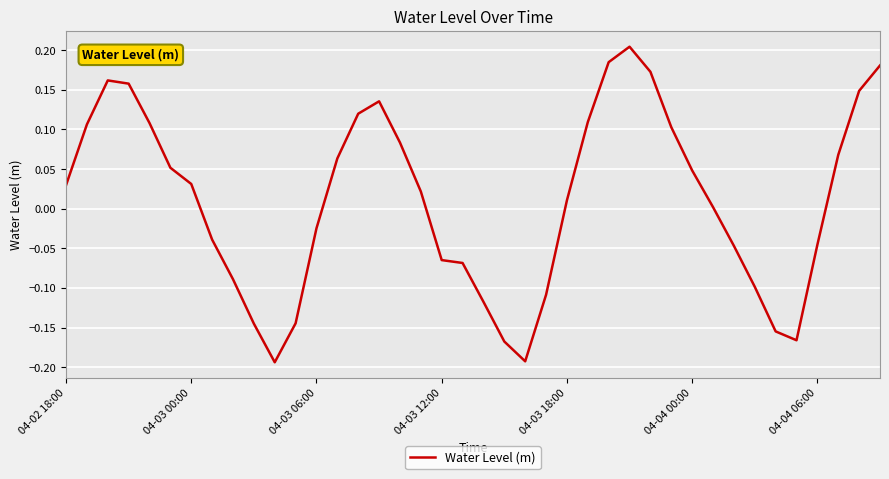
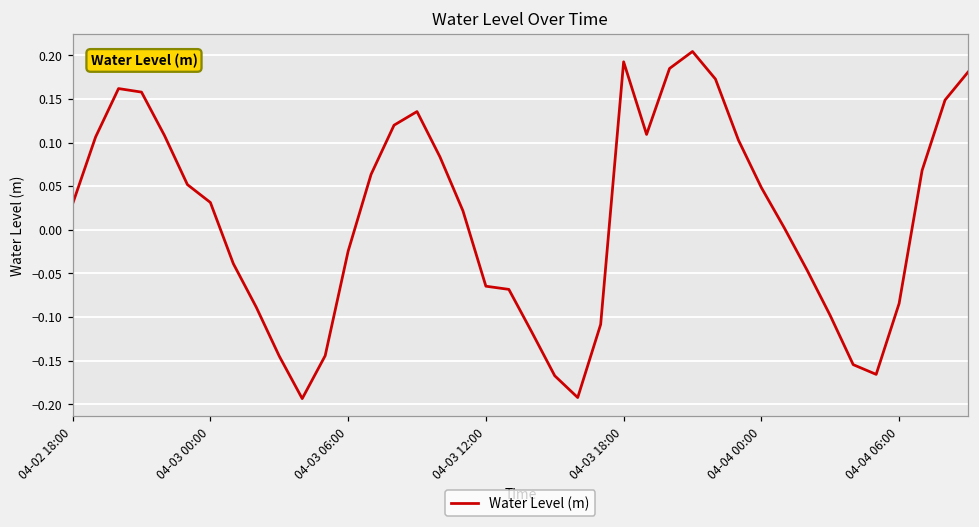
04-03 18:00: 0.01 -> 0.19
04-04 06:00: -0.05 -> -0.08
